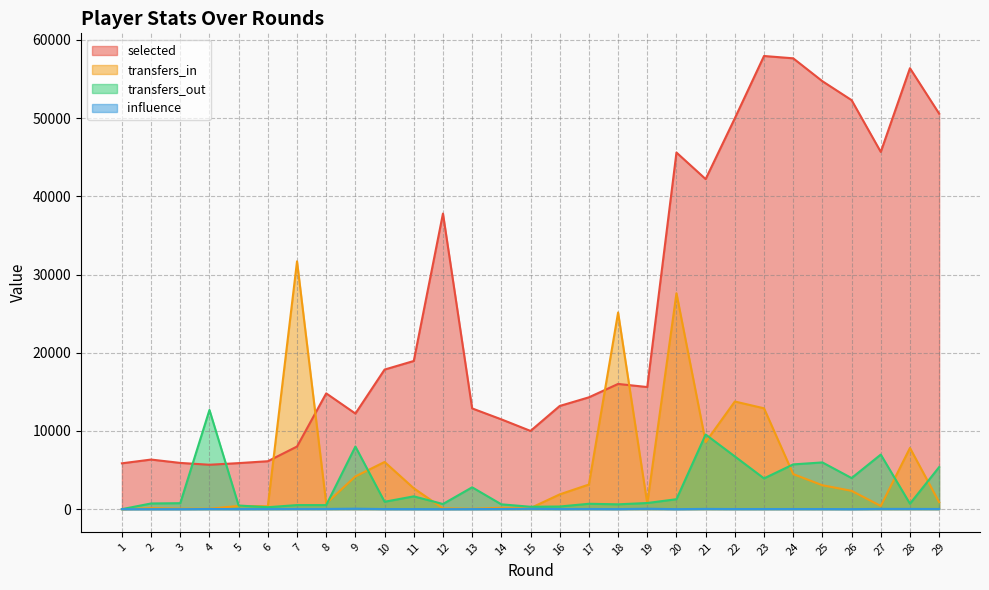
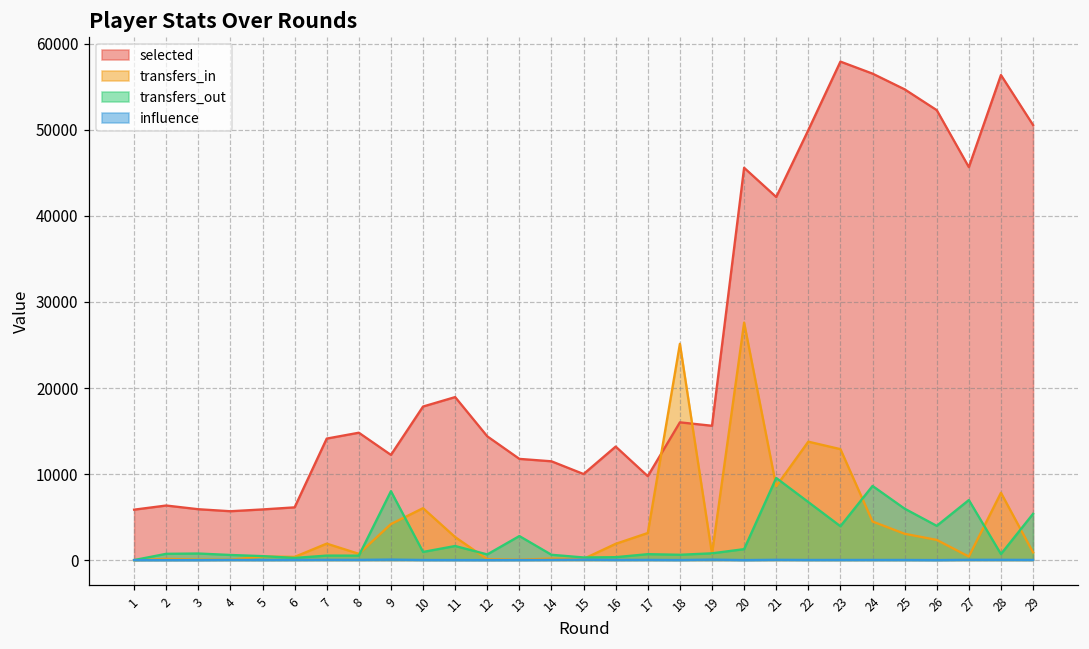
transfers_out, 4: 13000 -> 1000
selected, 7: 8000 -> 14000
transfers_in, 7: 32000 -> 2000
selected, 12: 38000 -> 14000
selected, 13: 13000 -> 12000
selected, 17: 14000 -> 10000
selected, 24: 58000 -> 57000
transfers_out, 24: 6000 -> 9000
